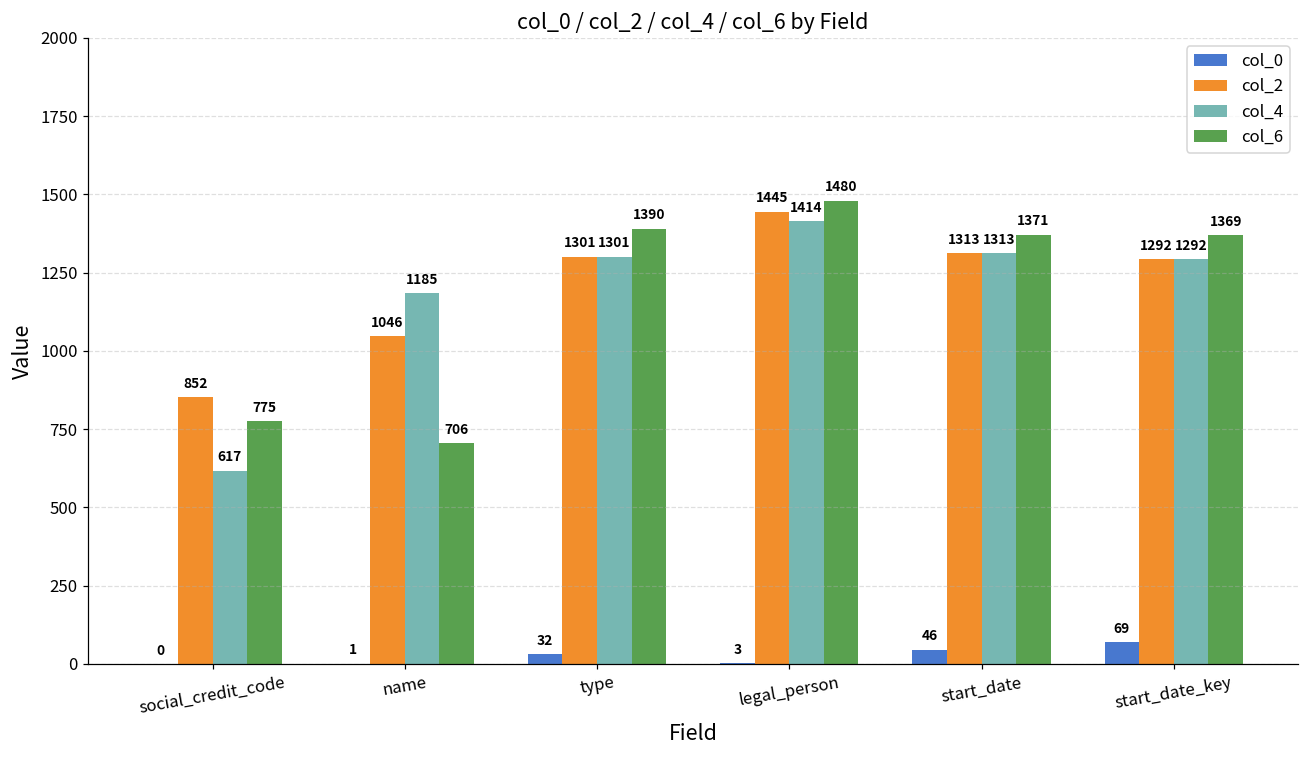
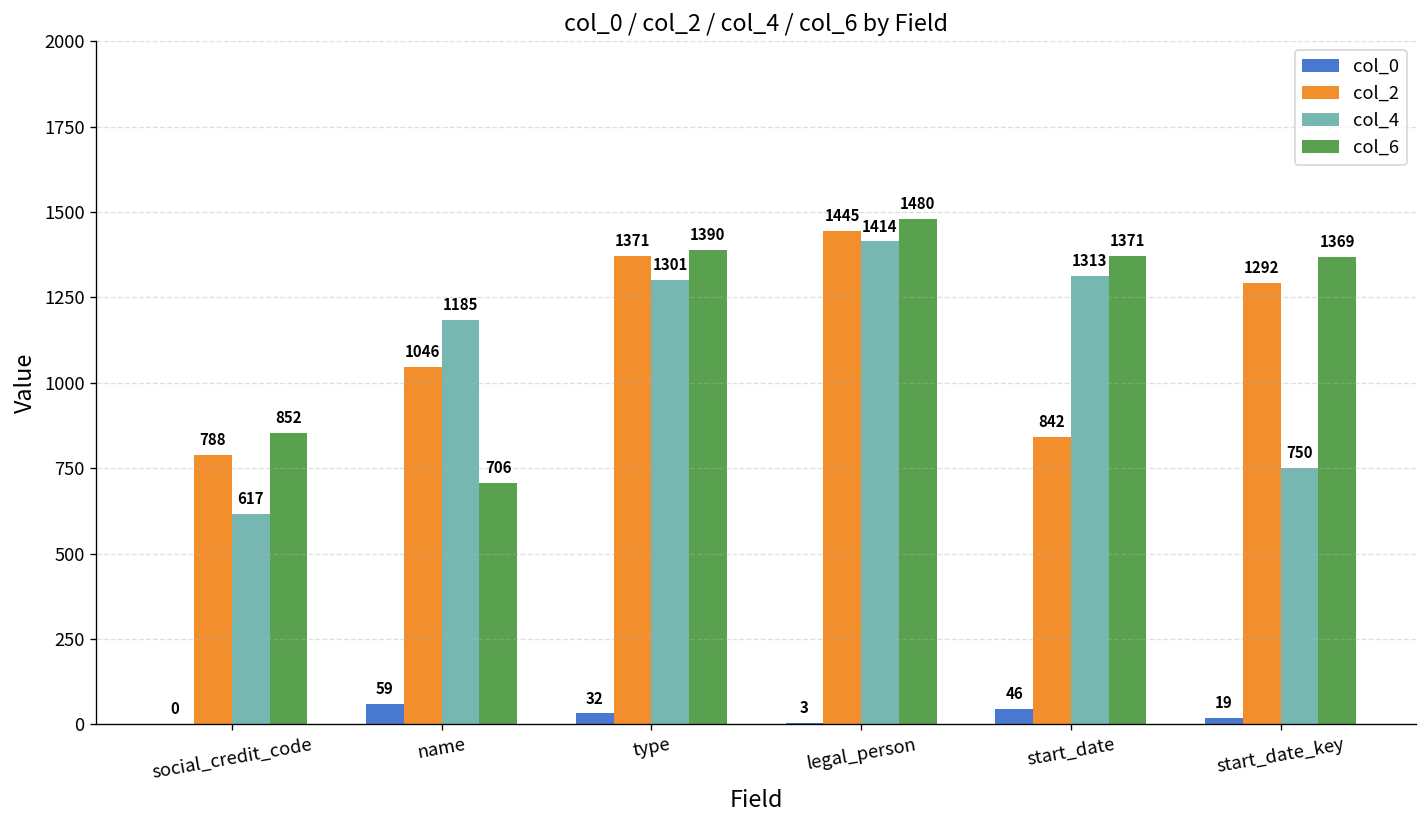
col_2, social_credit_code: 852 -> 788
col_6, social_credit_code: 775 -> 852
col_0, name: 1 -> 59
col_2, type: 1301 -> 1371
col_2, start_date: 1313 -> 842
col_0, start_date_key: 69 -> 19
col_4, start_date_key: 1292 -> 750
